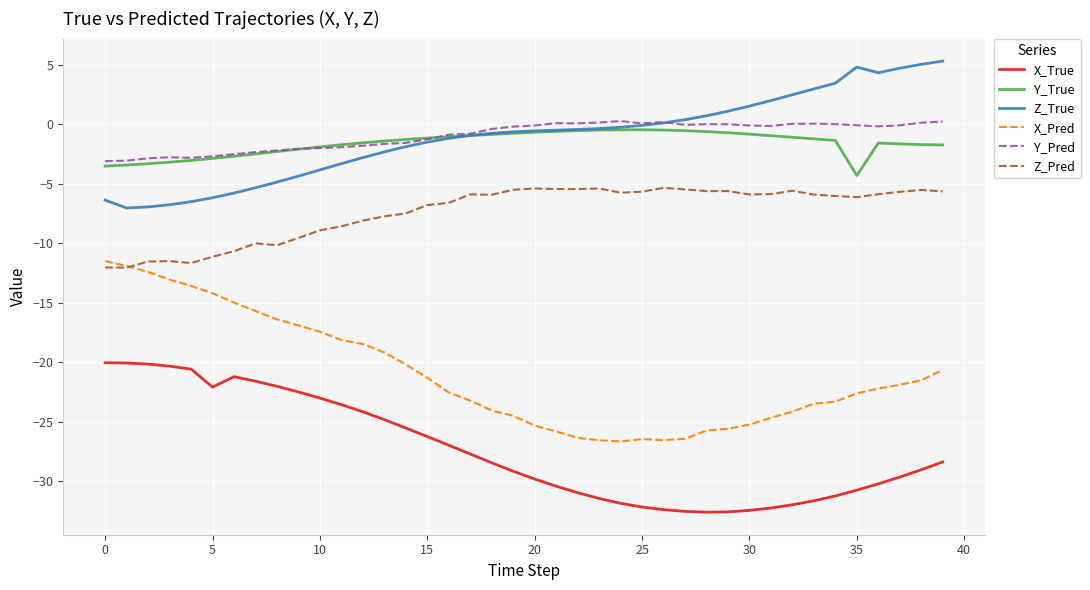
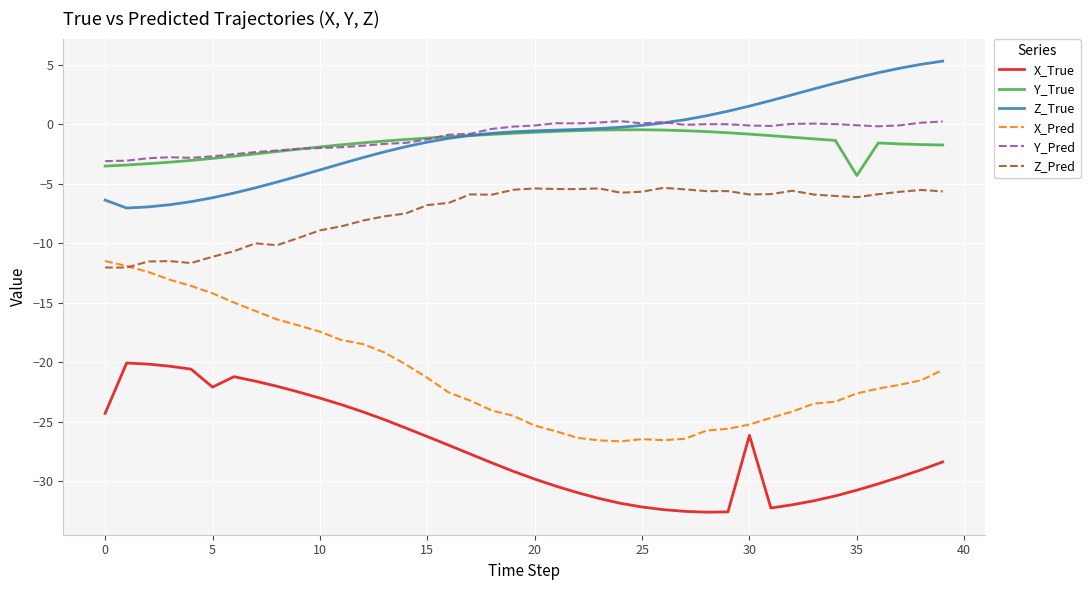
X_True, 0: -20.0 -> -24.3
X_True, 30: -32.4 -> -26.1
Z_True, 35: 4.8 -> 3.9
